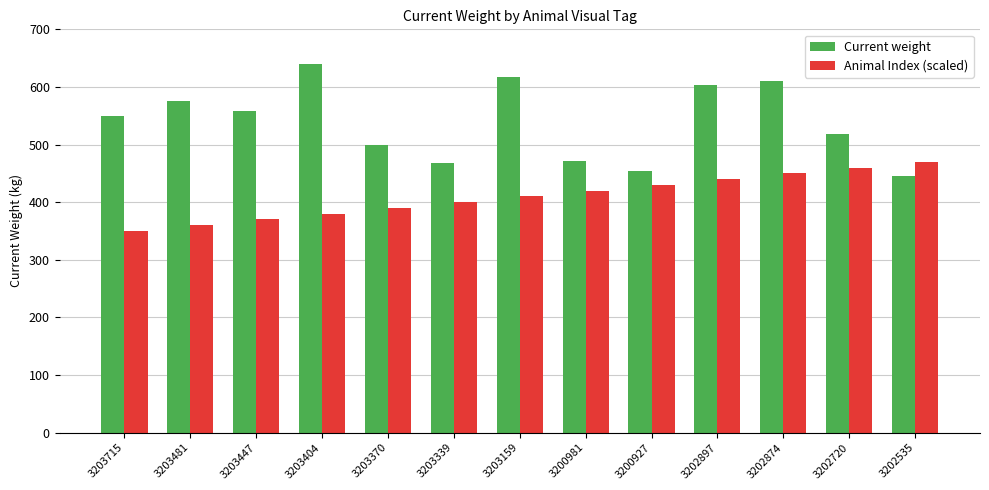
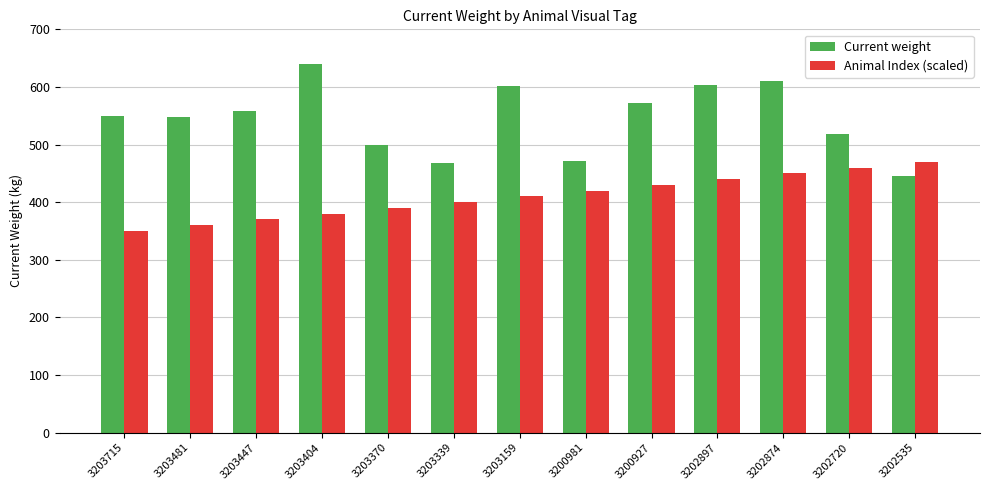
Current weight, 3203481: 580 -> 550
Current weight, 3203159: 620 -> 600
Current weight, 3200927: 450 -> 570
